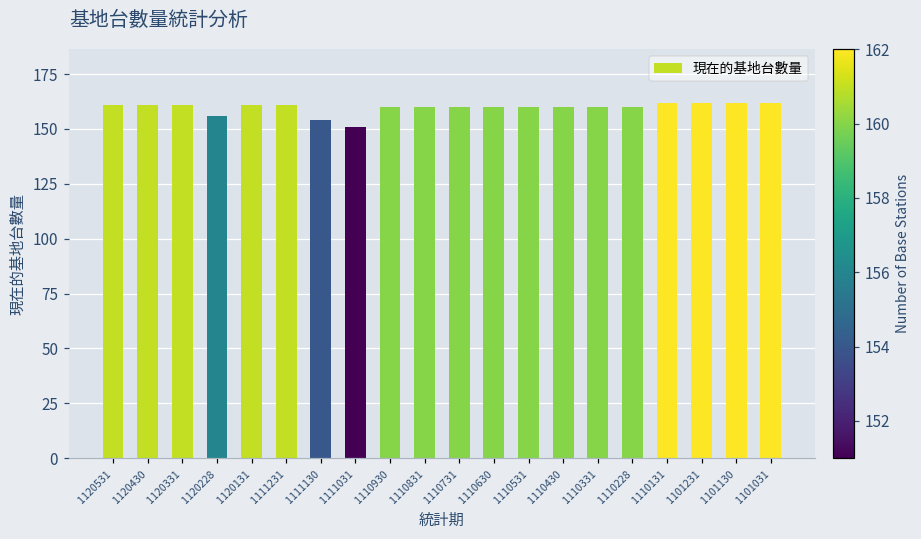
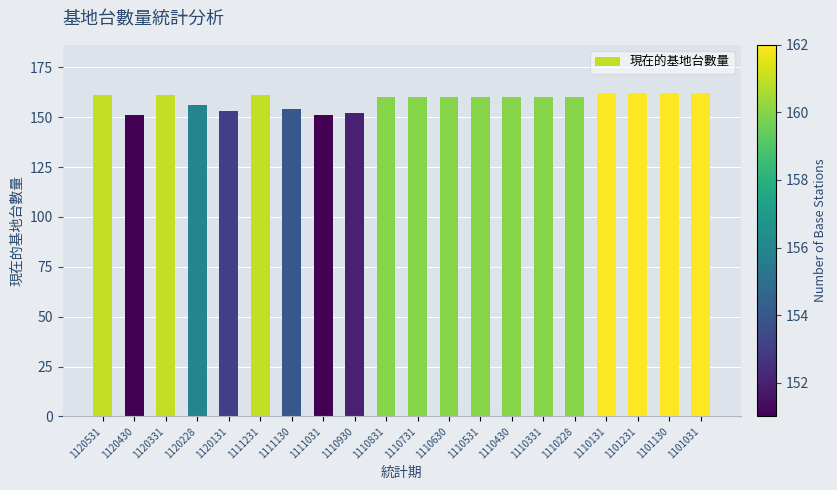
1120430: 161 -> 151
1120131: 161 -> 153
1110930: 160 -> 152
